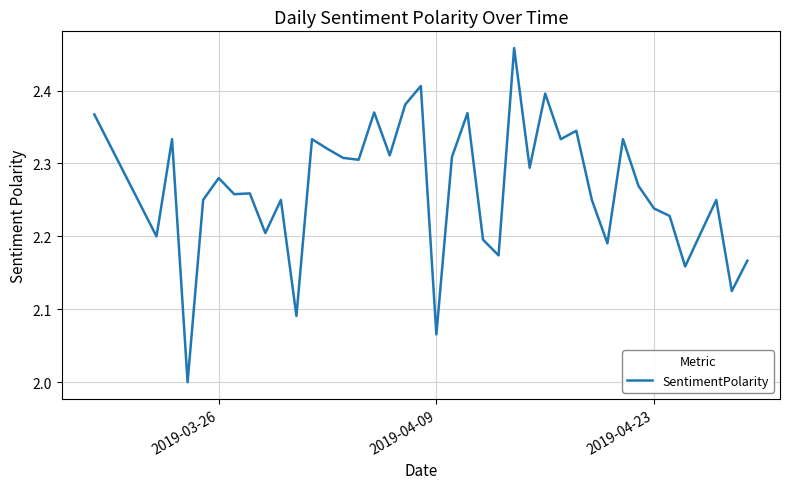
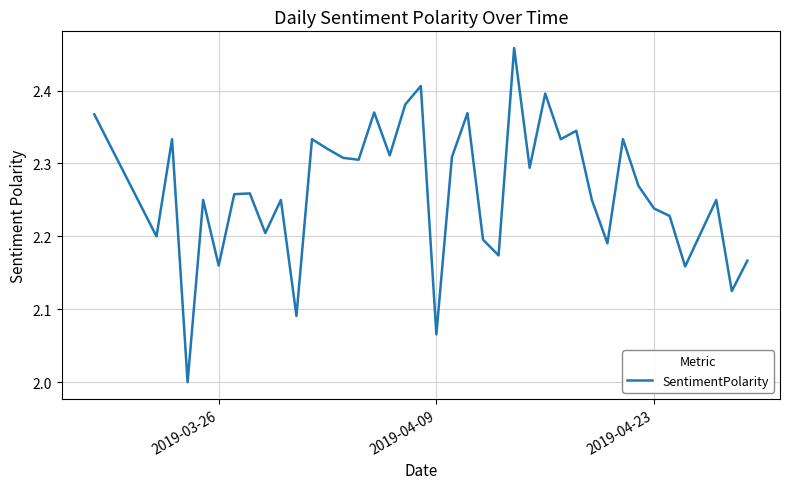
2019-03-26: 2.28 -> 2.16
